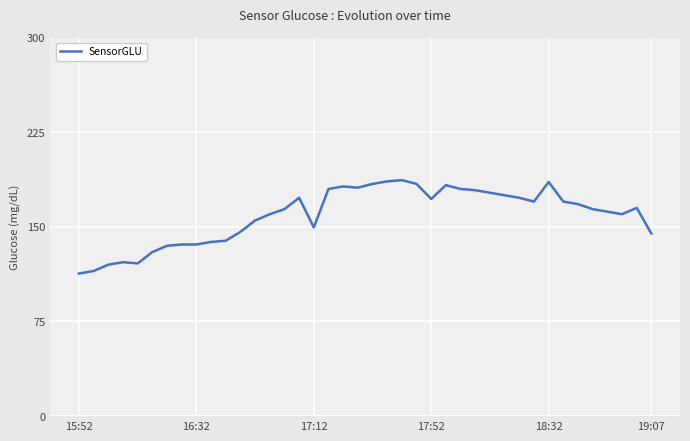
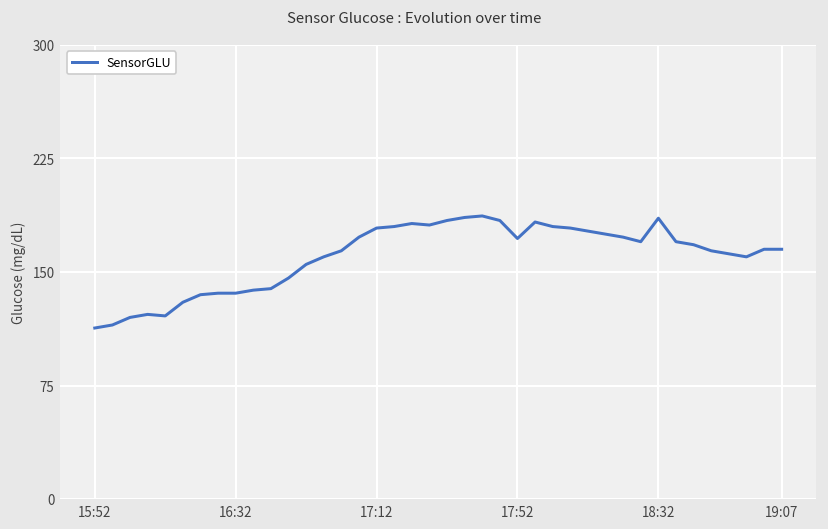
17:12: 150 -> 179
19:07: 145 -> 165
